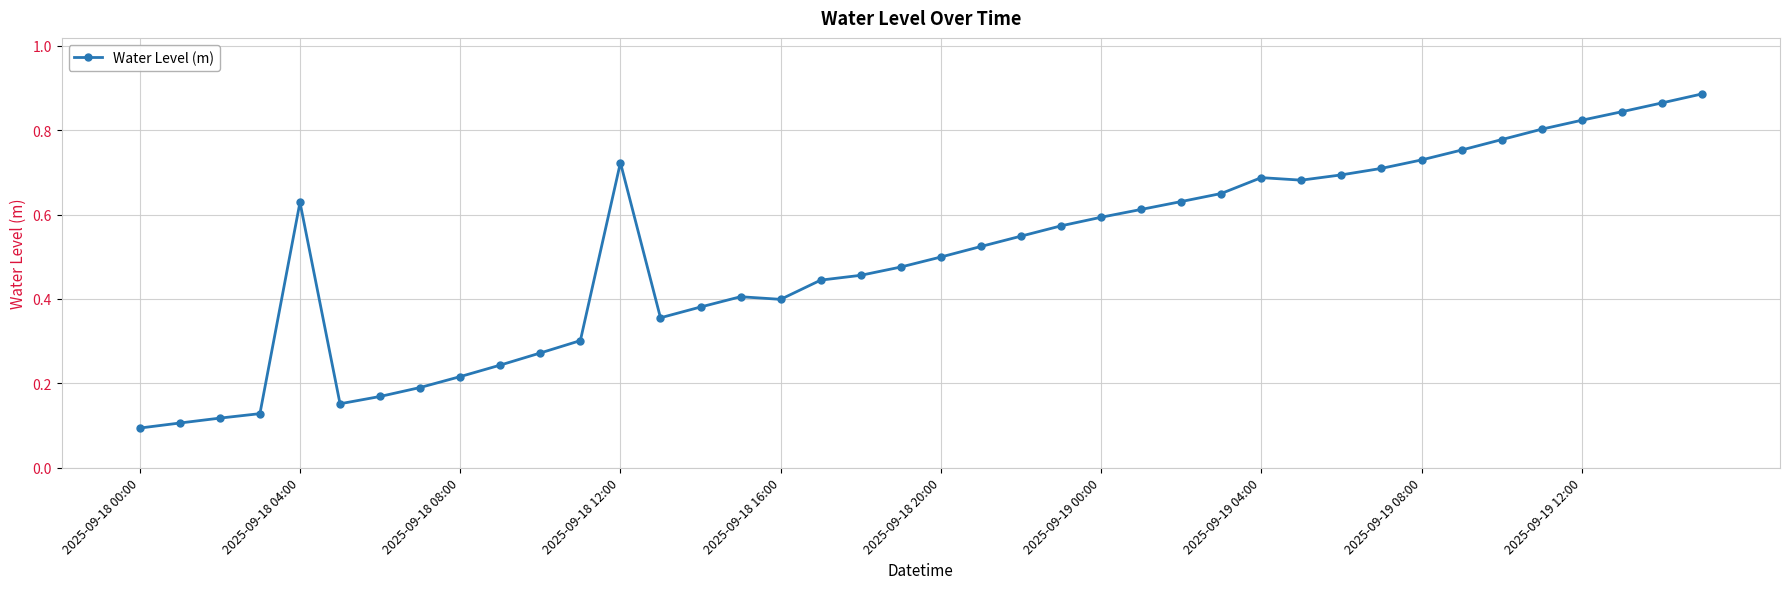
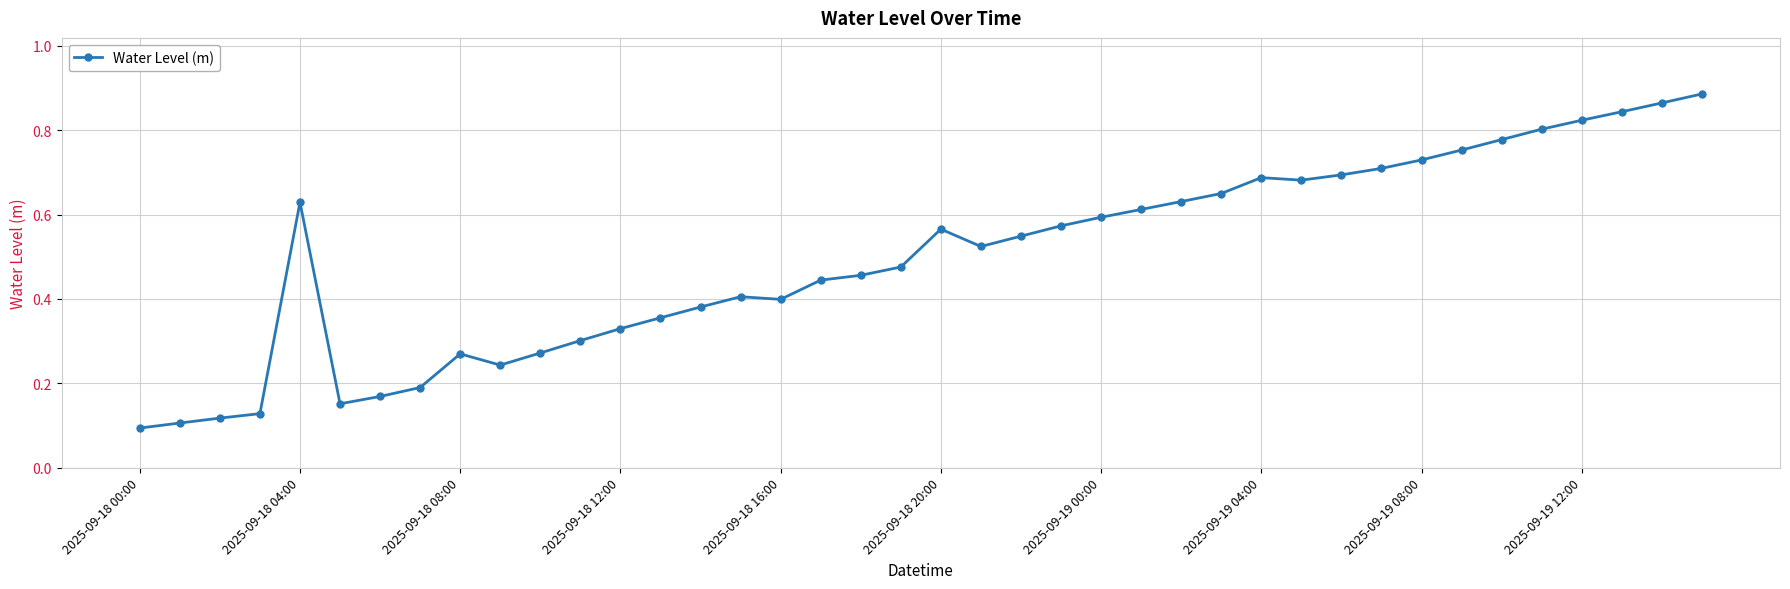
2025-09-18 08:00: 0.22 -> 0.27
2025-09-18 12:00: 0.72 -> 0.33
2025-09-18 20:00: 0.50 -> 0.57
